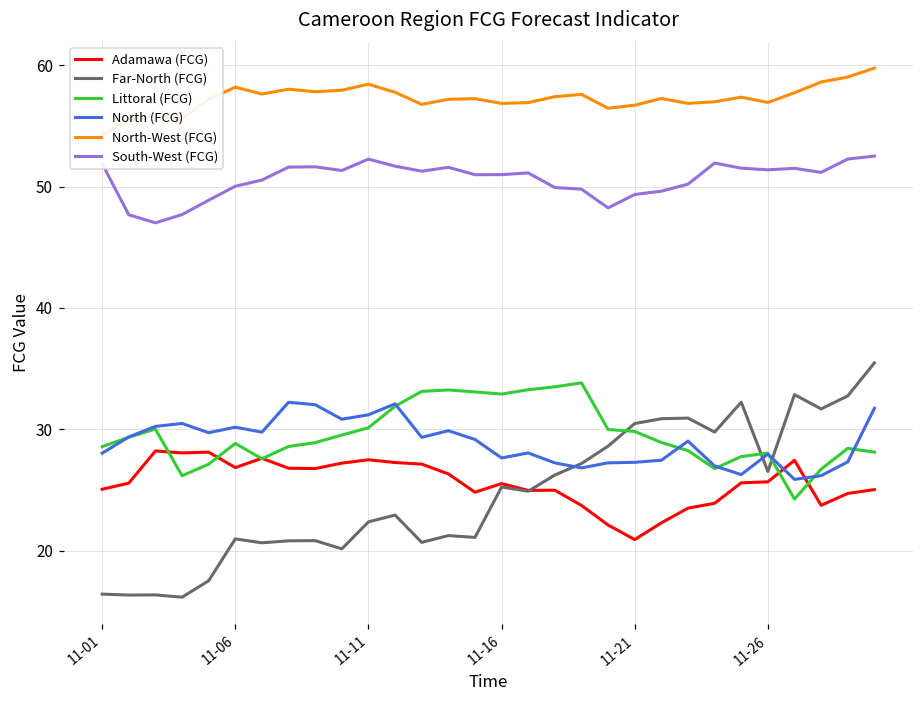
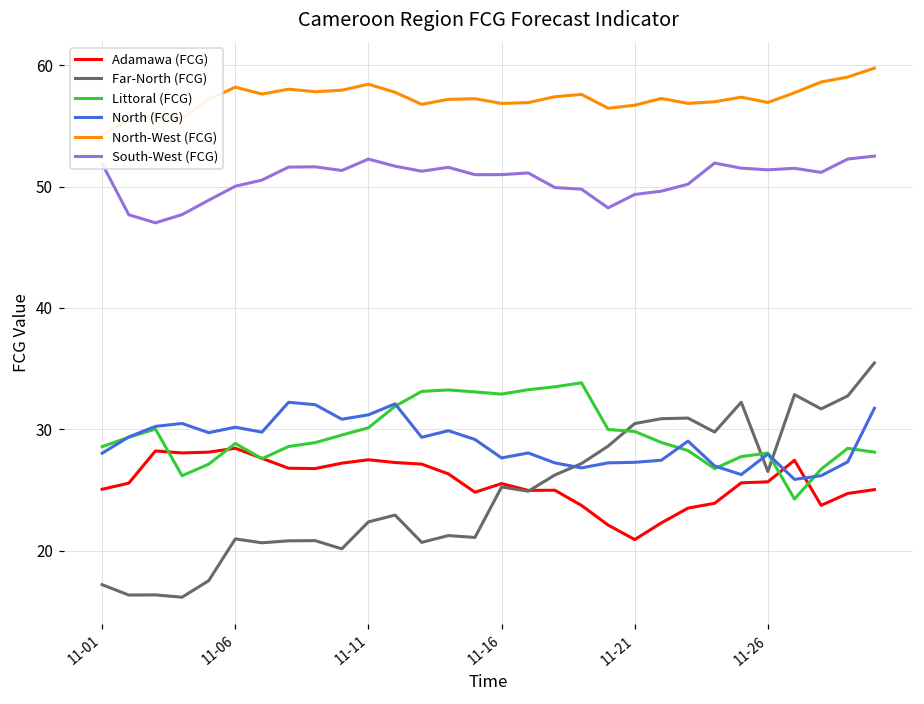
Far-North (FCG), 11-01: 16.4 -> 17.2
Adamawa (FCG), 11-06: 26.8 -> 28.4
